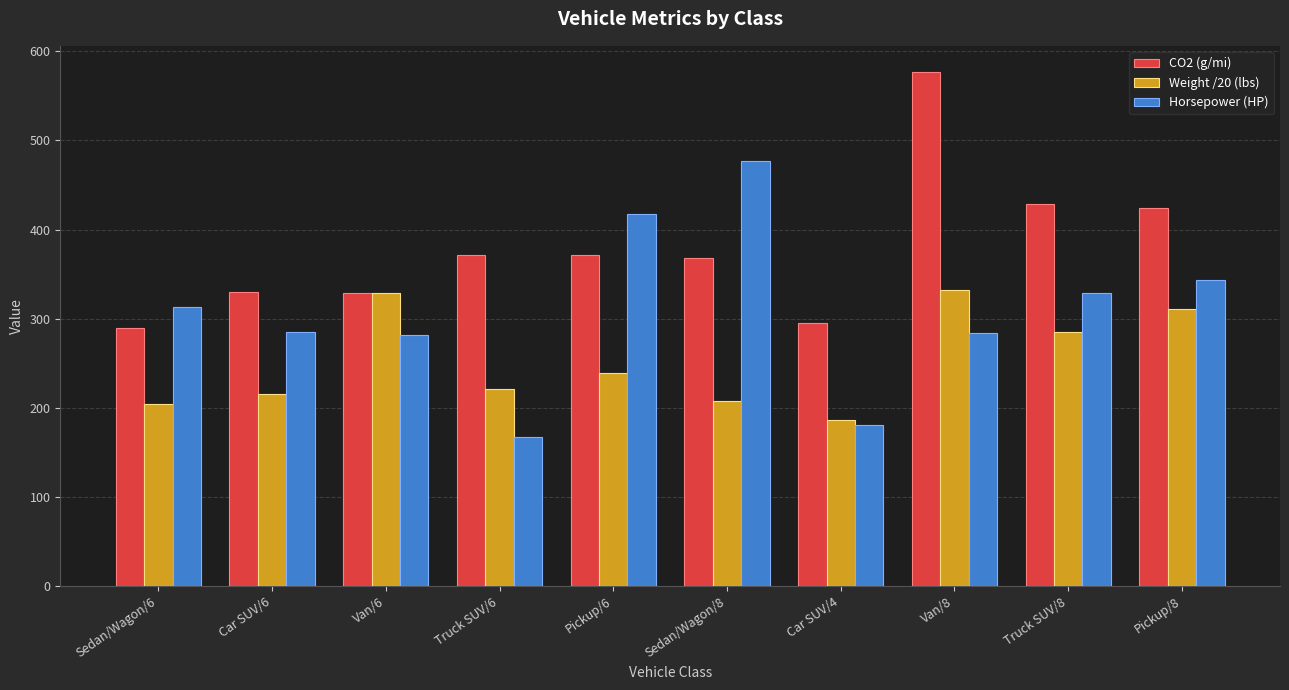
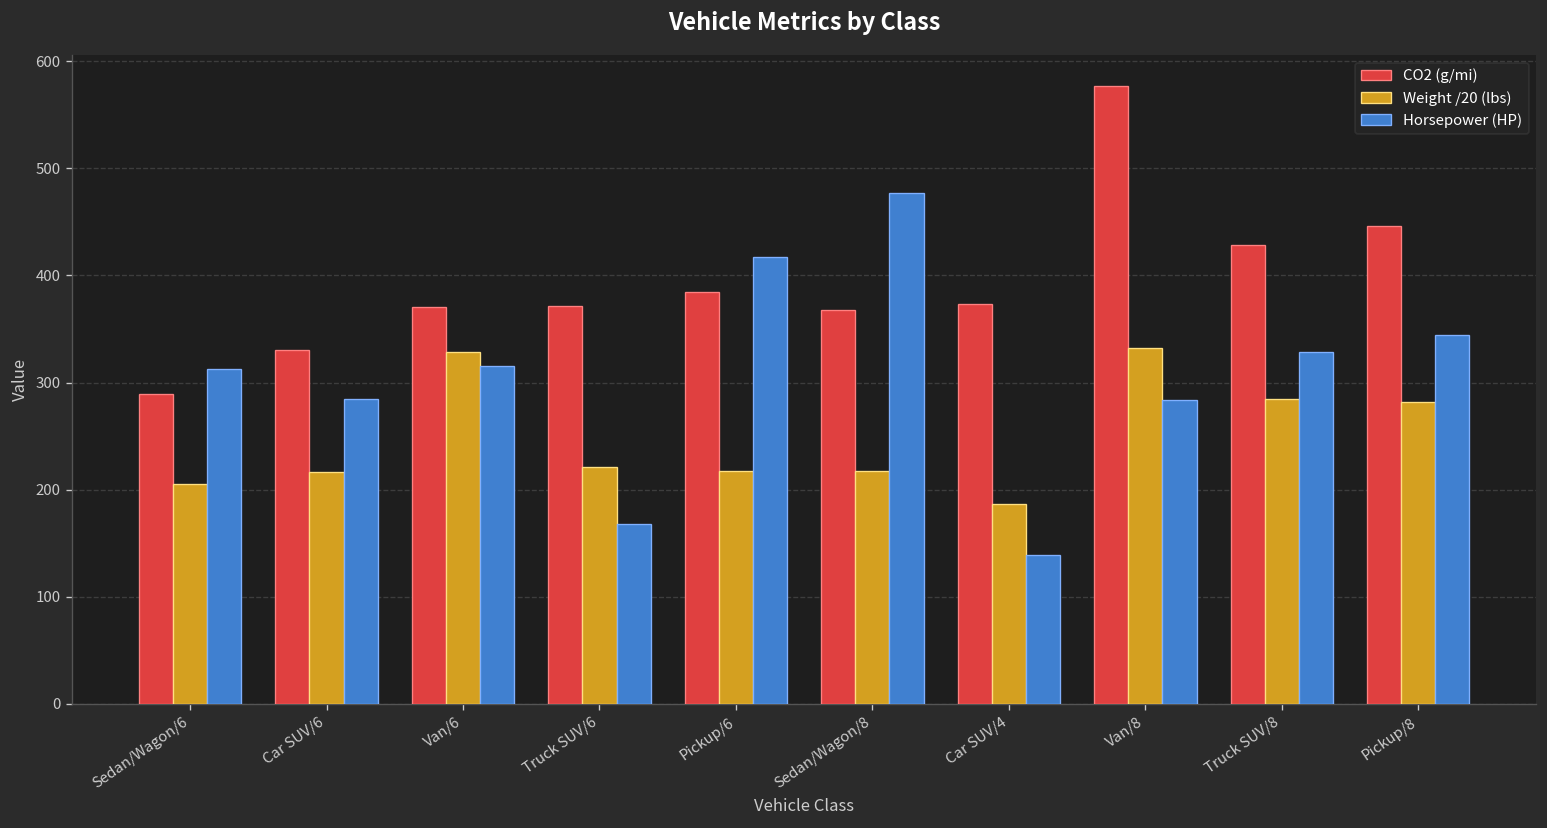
CO2 (g/mi), Van/6: 330 -> 370
Horsepower (HP), Van/6: 280 -> 320
CO2 (g/mi), Pickup/6: 370 -> 380
Weight /20 (lbs), Pickup/6: 240 -> 220
Weight /20 (lbs), Sedan/Wagon/8: 210 -> 220
CO2 (g/mi), Car SUV/4: 300 -> 370
Horsepower (HP), Car SUV/4: 180 -> 140
CO2 (g/mi), Pickup/8: 420 -> 450
Weight /20 (lbs), Pickup/8: 310 -> 280
